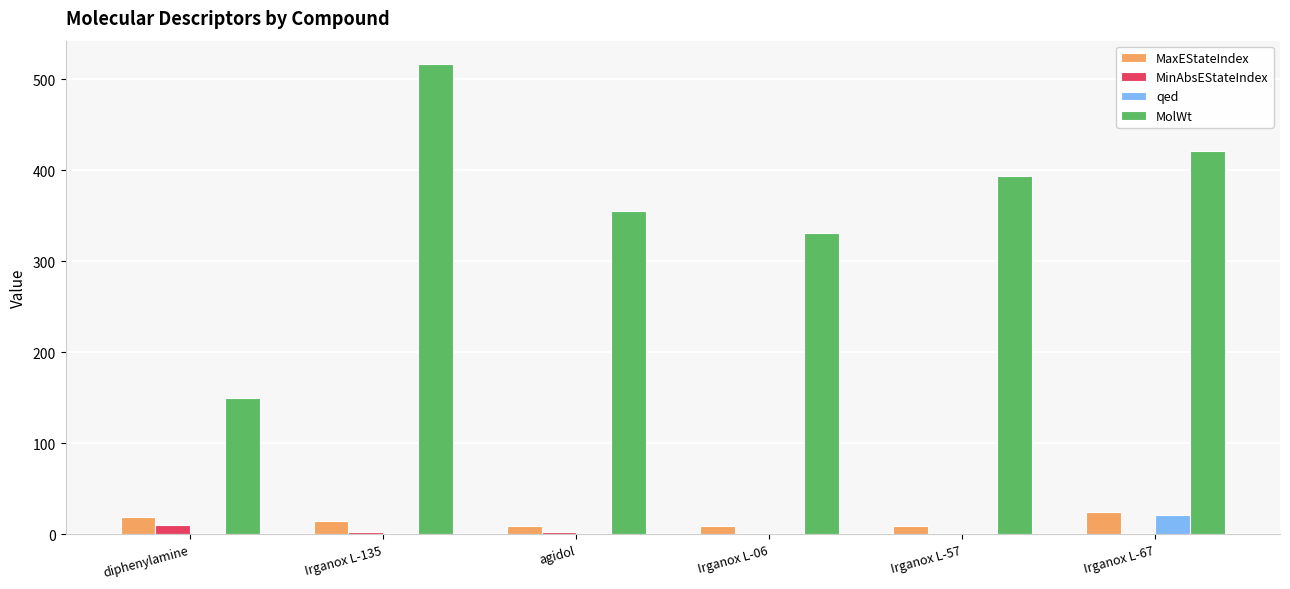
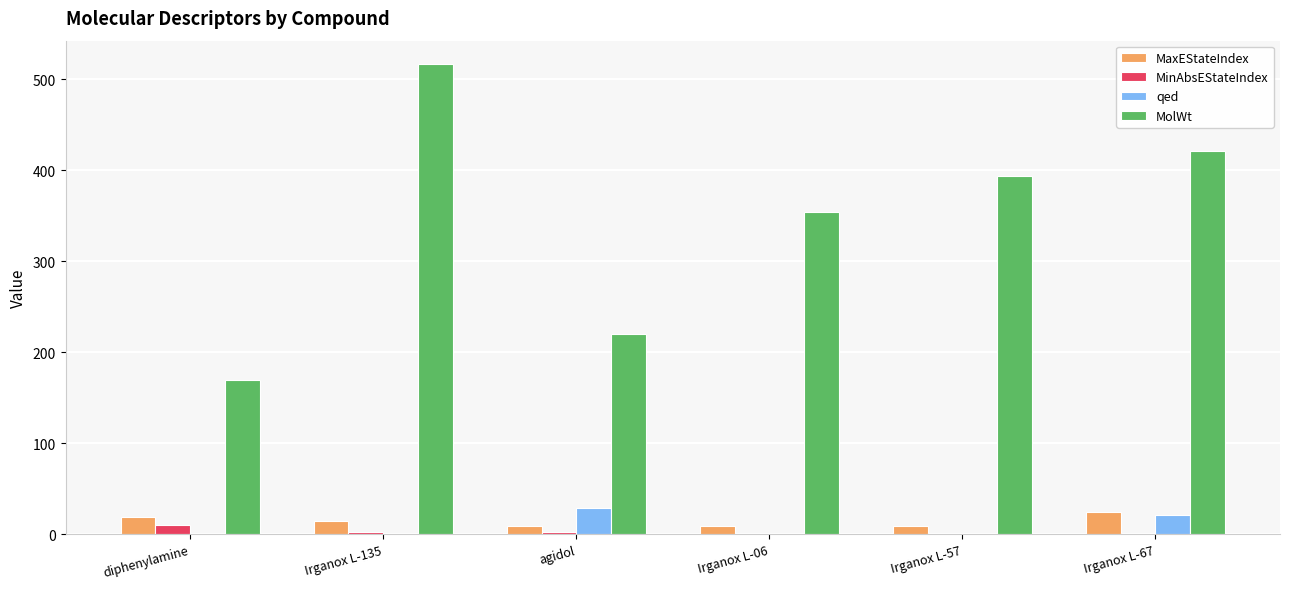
MolWt, diphenylamine: 150 -> 170
qed, agidol: 0 -> 30
MolWt, agidol: 360 -> 220
MolWt, Irganox L-06: 330 -> 350
